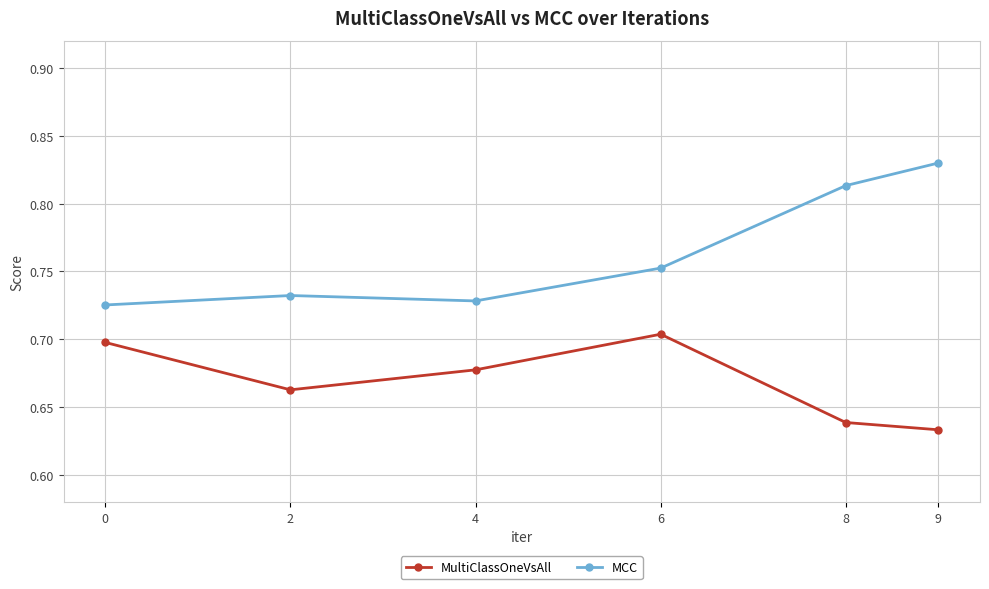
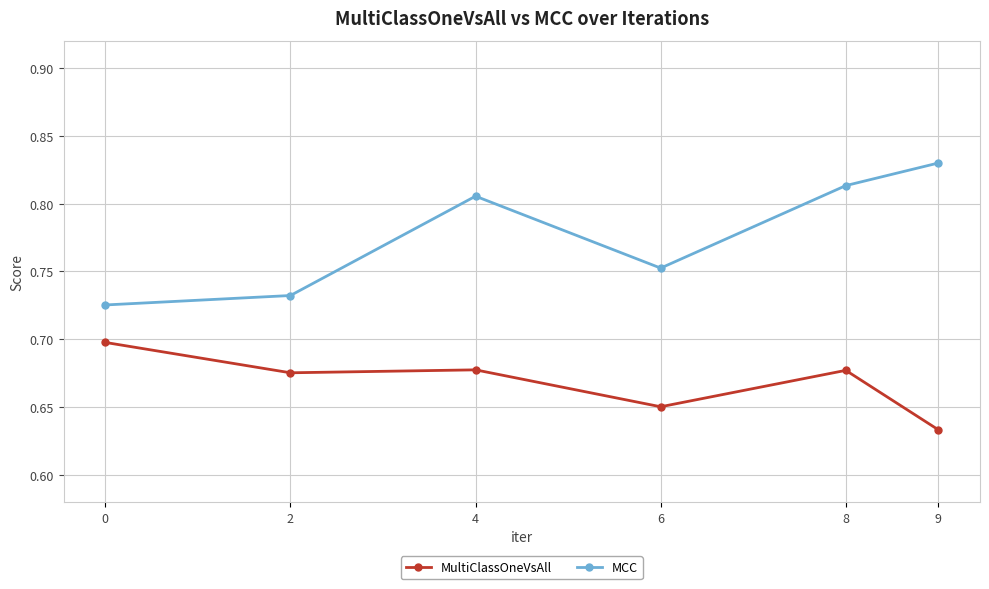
MultiClassOneVsAll, 2: 0.663 -> 0.675
MCC, 4: 0.728 -> 0.805
MultiClassOneVsAll, 6: 0.704 -> 0.650
MultiClassOneVsAll, 8: 0.639 -> 0.677
